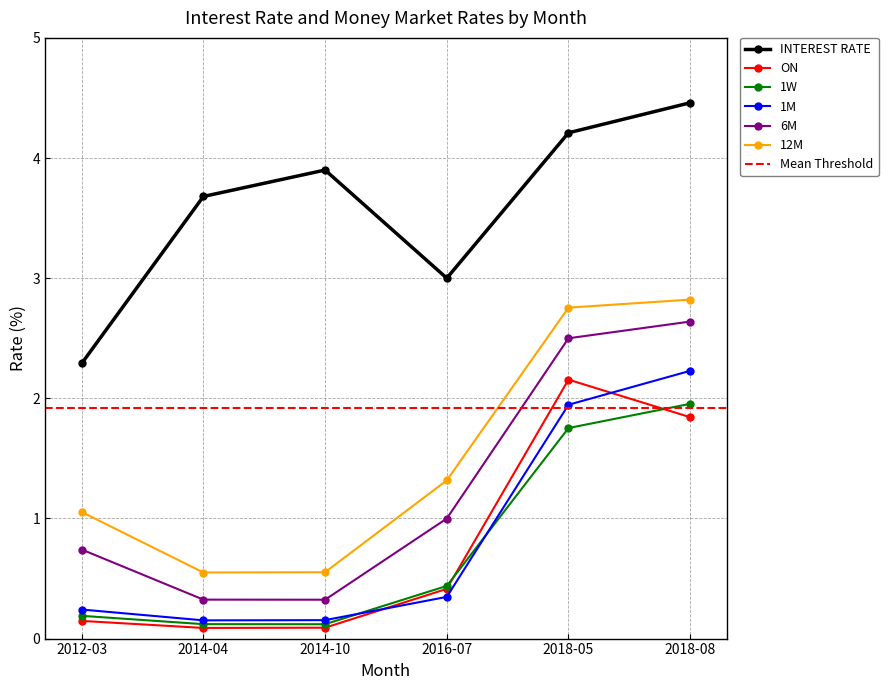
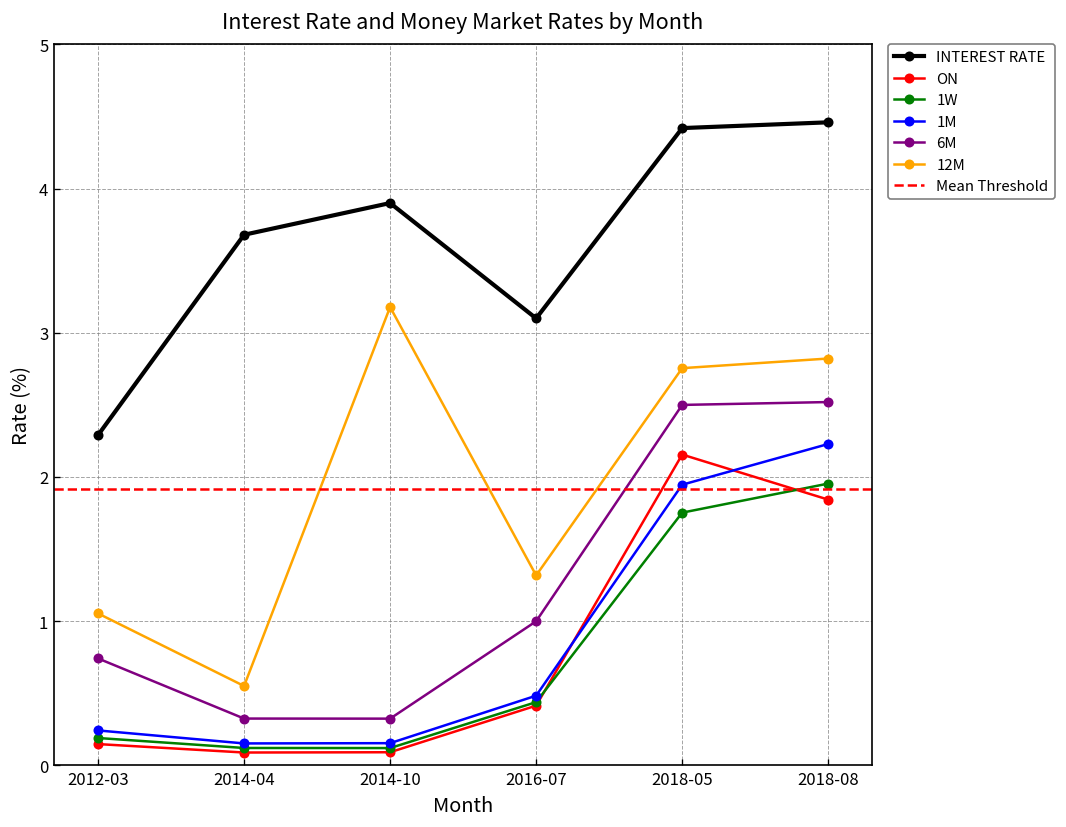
12M, 2014-10: 0.55 -> 3.18
INTEREST RATE, 2016-07: 3.0 -> 3.1
1M, 2016-07: 0.35 -> 0.48
INTEREST RATE, 2018-05: 4.21 -> 4.42
6M, 2018-08: 2.64 -> 2.52
